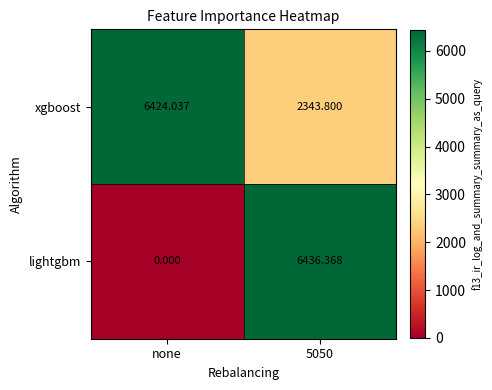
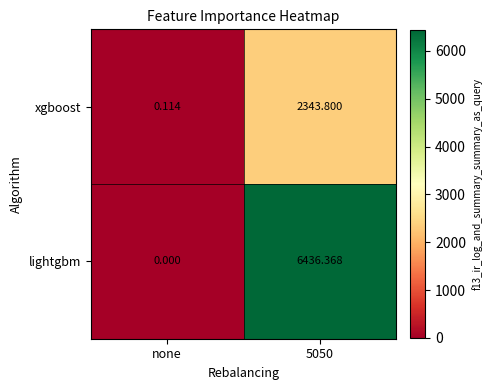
xgboost, none: 6424.037 -> 0.114
